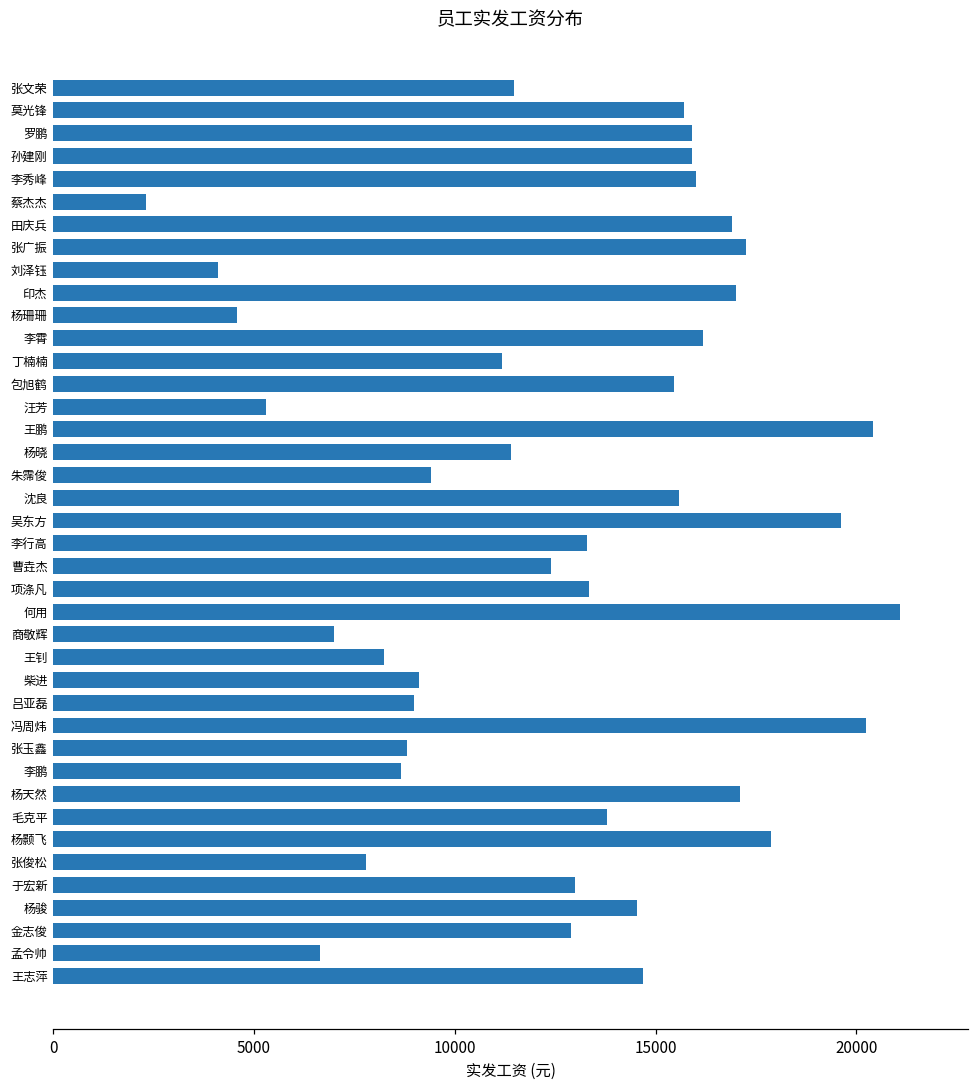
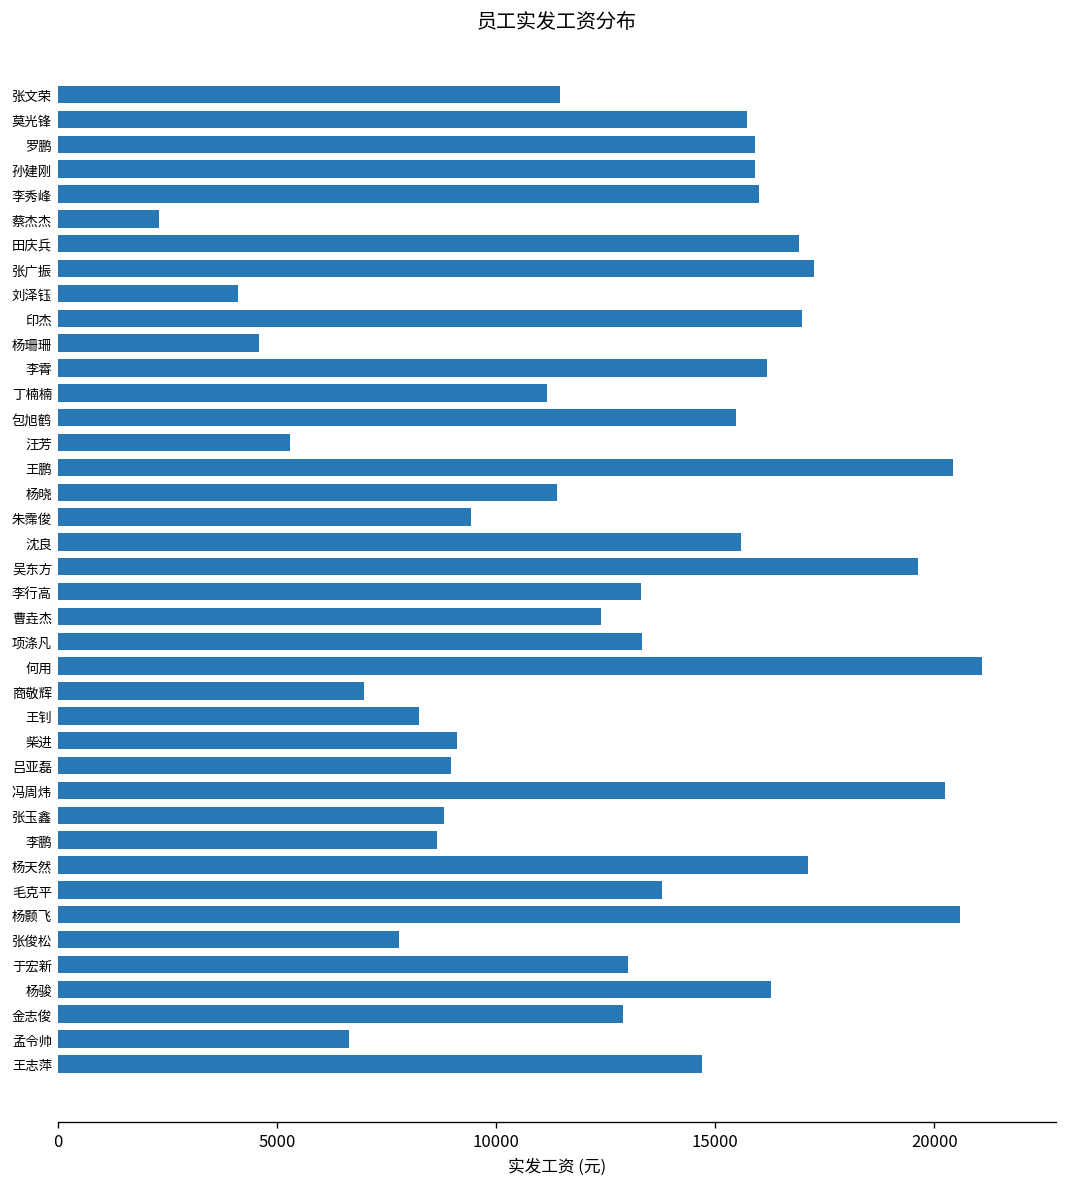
杨颢飞: 17900 -> 20600
杨骏: 14500 -> 16300
